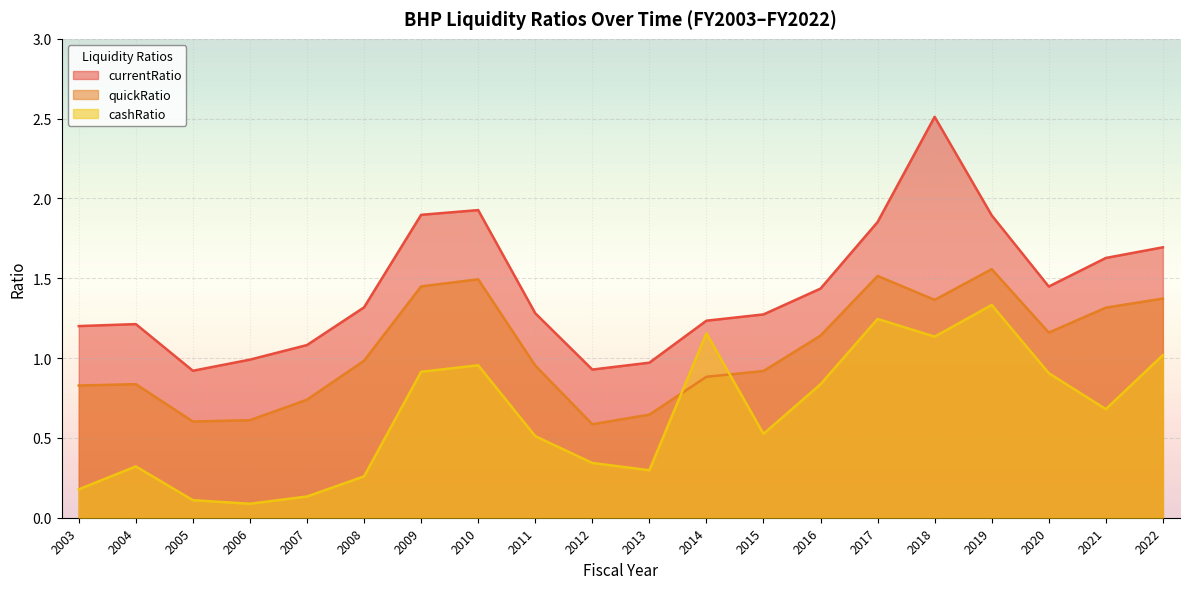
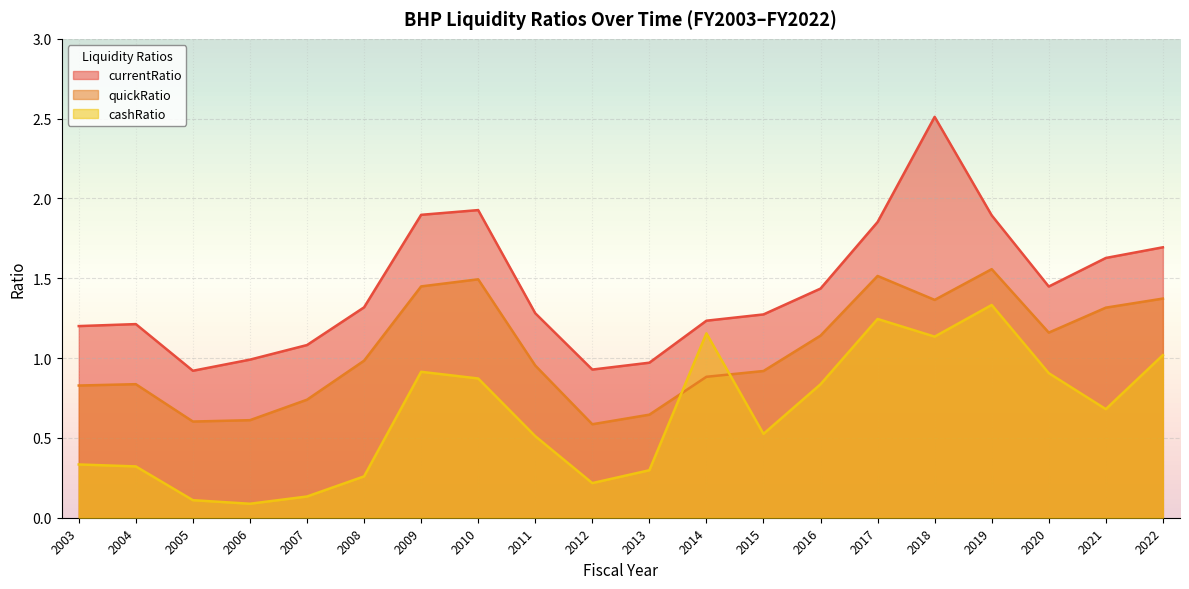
cashRatio, 2003: 0.18 -> 0.33
cashRatio, 2010: 0.96 -> 0.87
cashRatio, 2012: 0.34 -> 0.22
